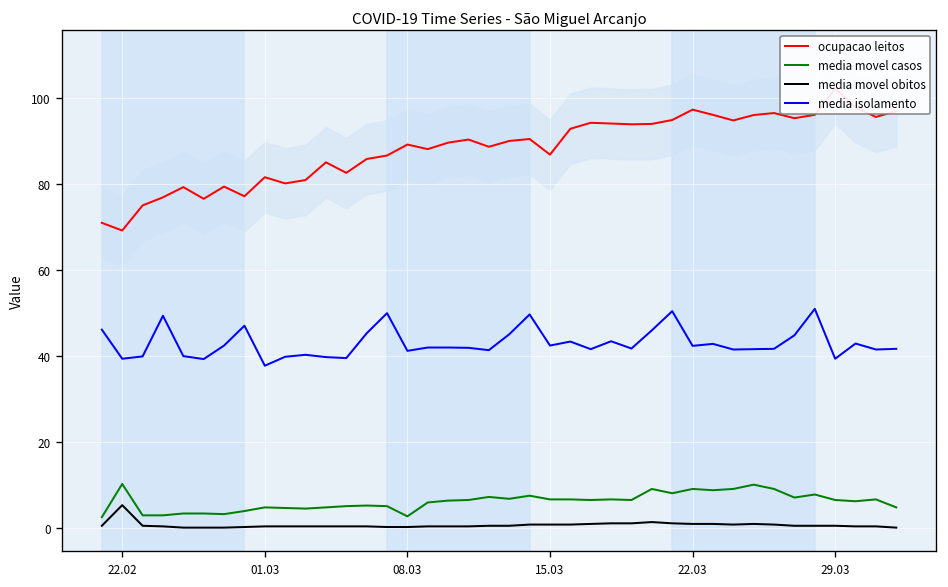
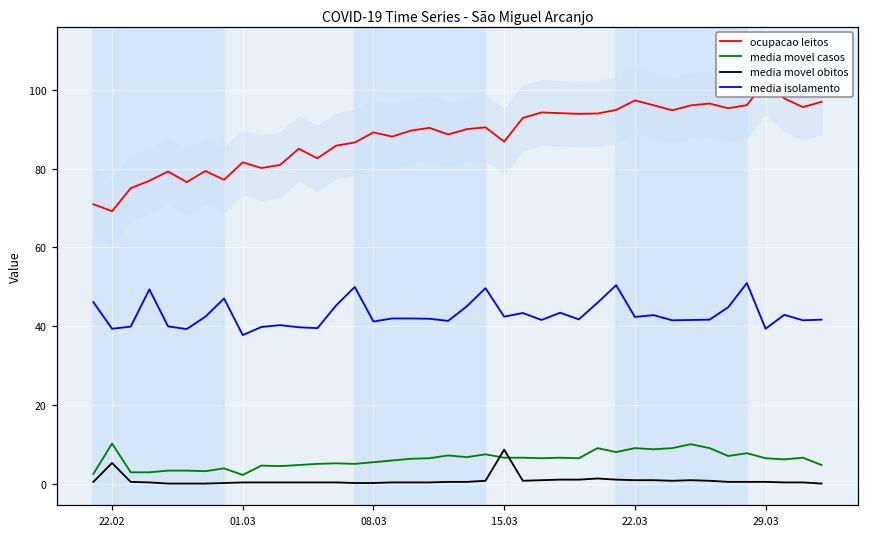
media movel casos, 01.03: 5 -> 2
media movel casos, 08.03: 3 -> 5
media movel obitos, 15.03: 1 -> 9
